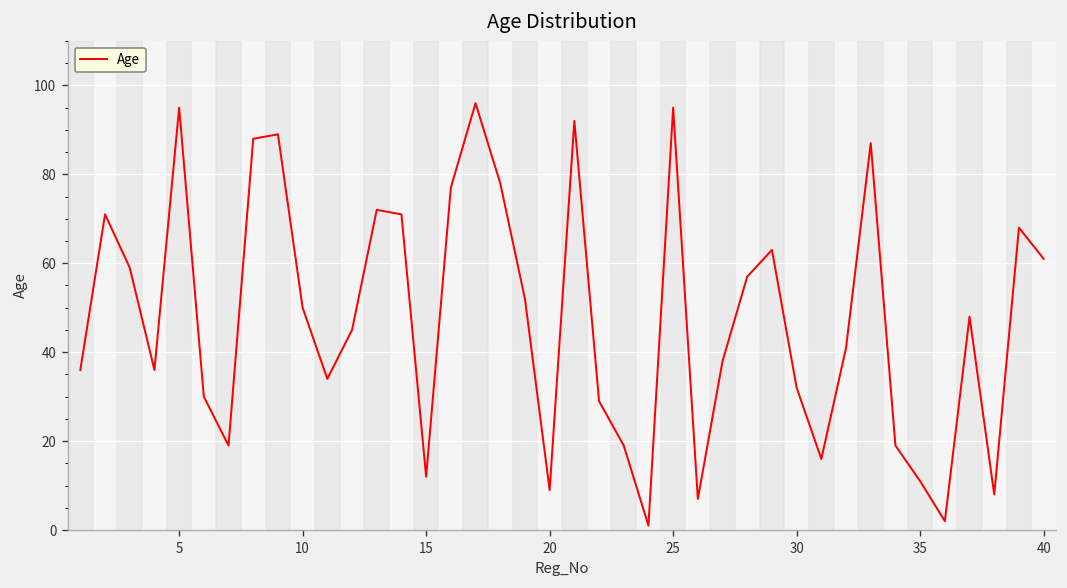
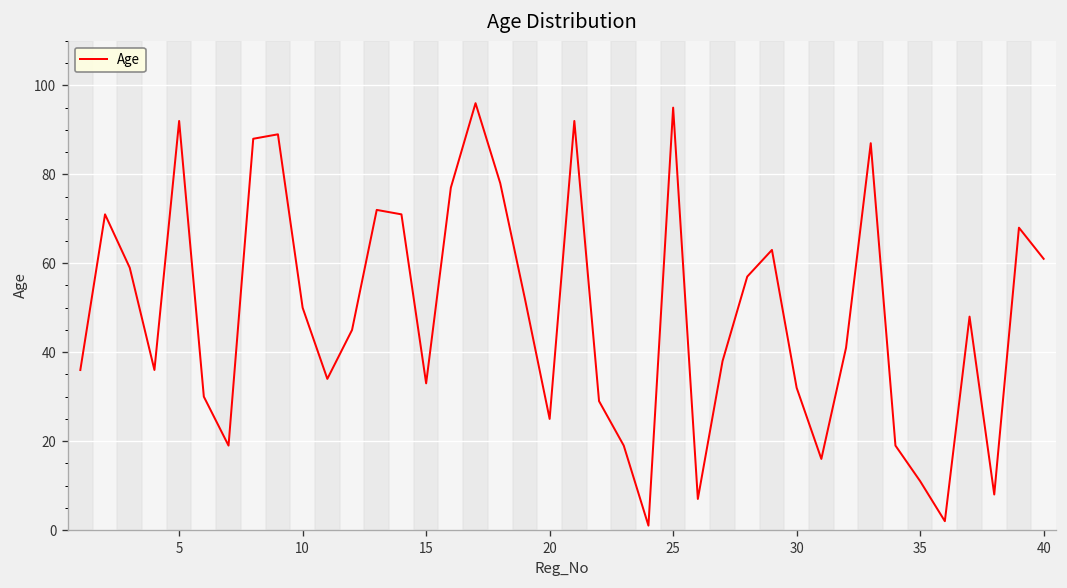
5: 95 -> 92
15: 12 -> 33
20: 9 -> 25
